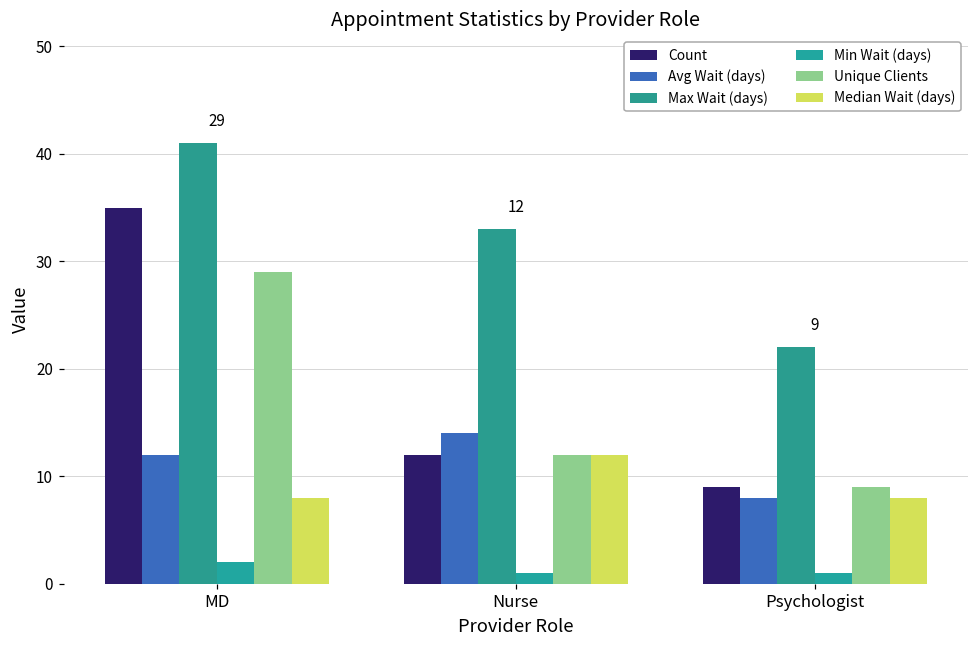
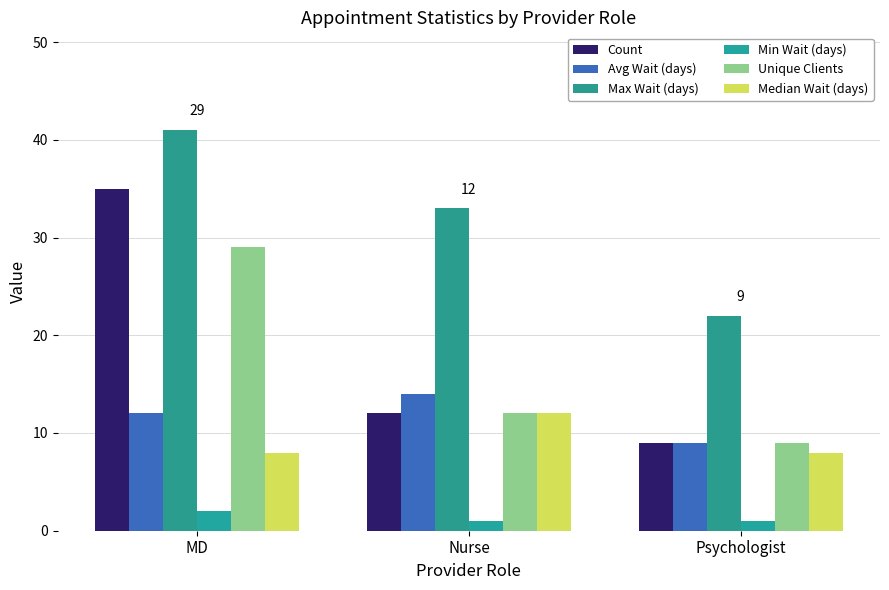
Avg Wait (days), Psychologist: 8 -> 9
